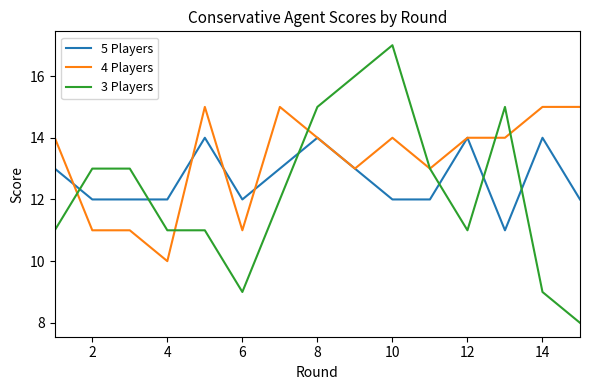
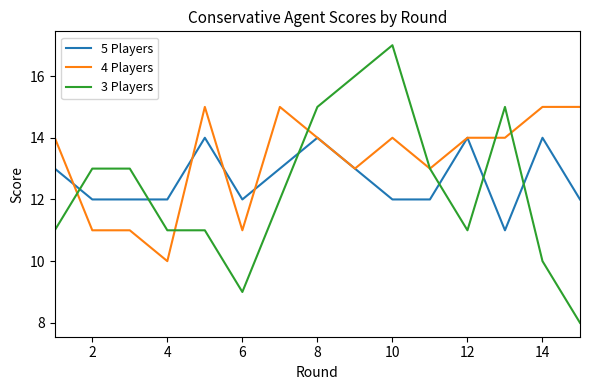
3 Players, 14: 9 -> 10
